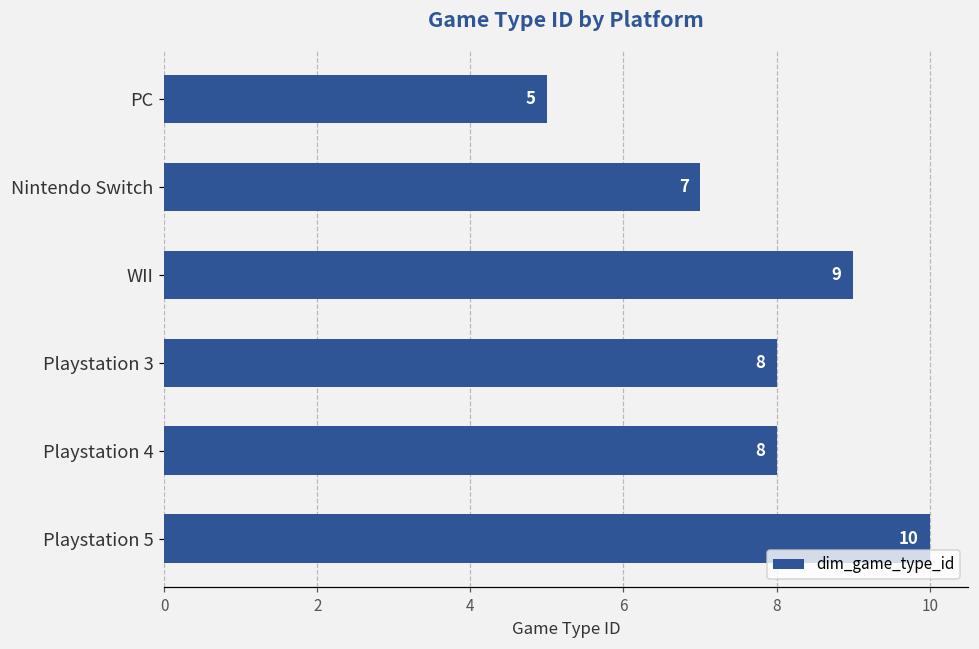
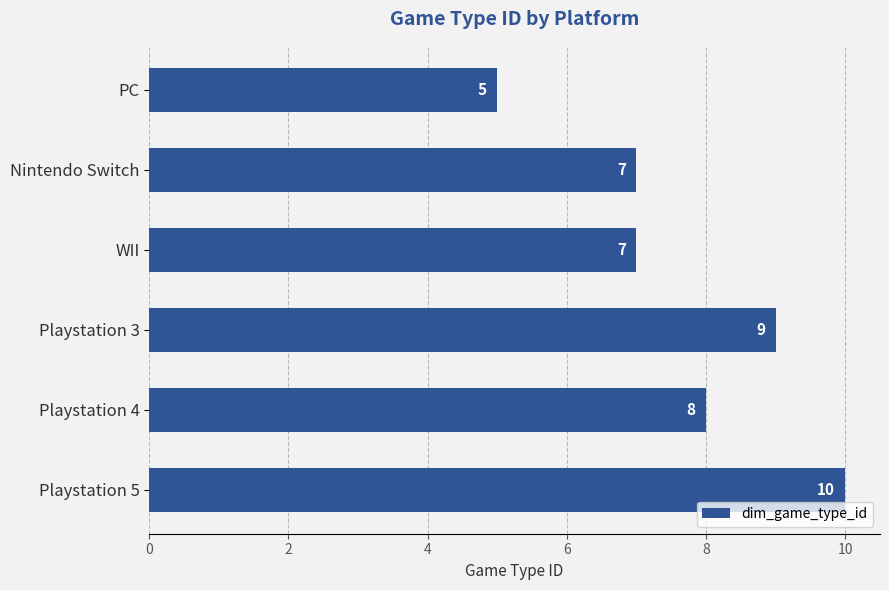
WII: 9 -> 7
Playstation 3: 8 -> 9
